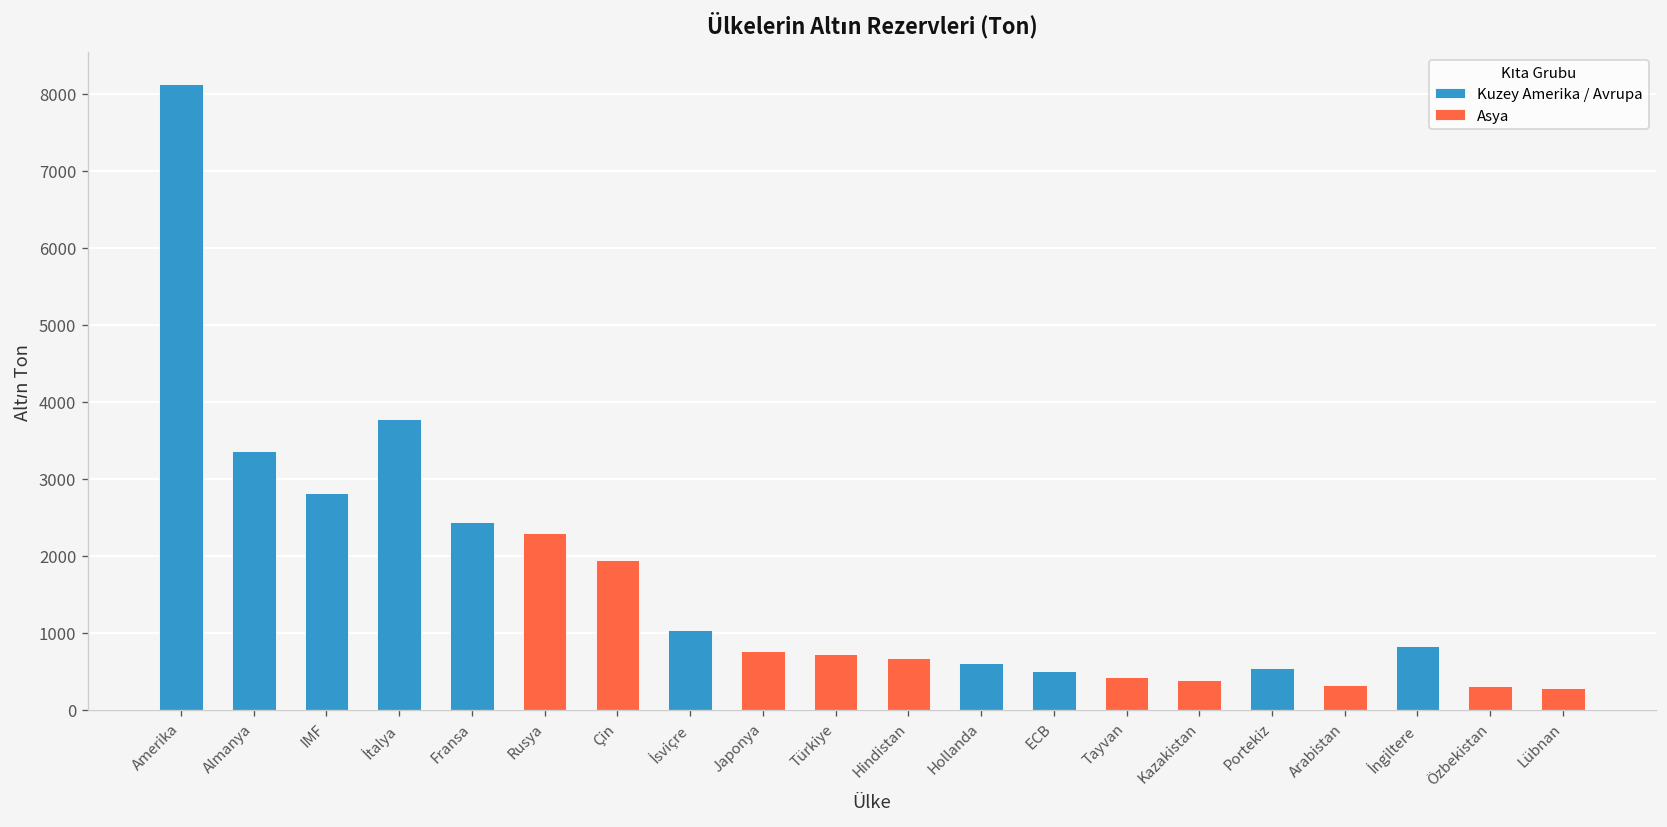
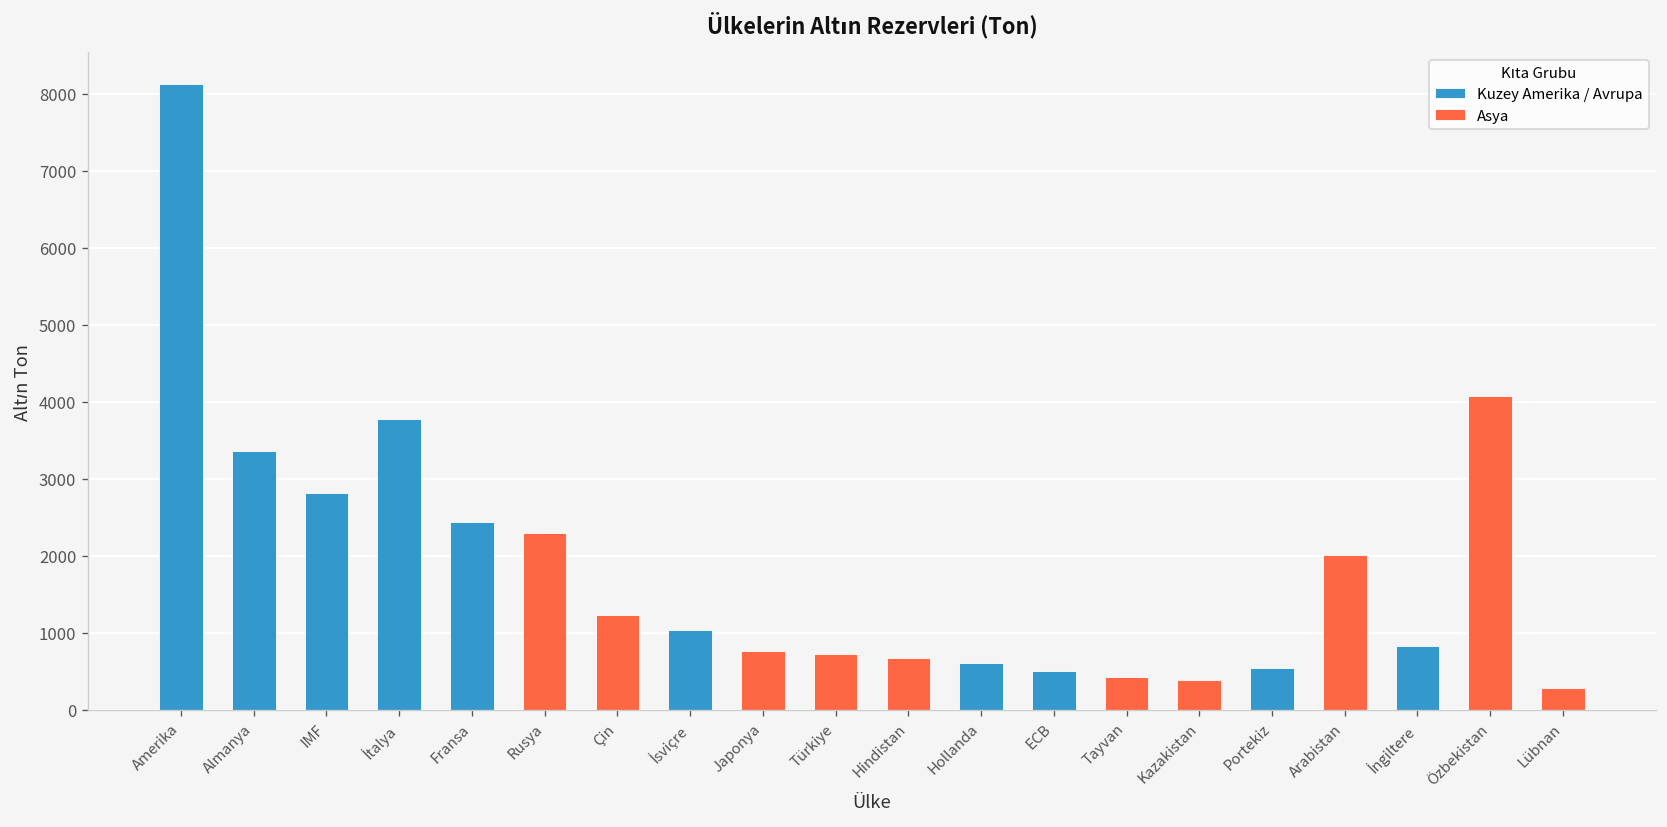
Çin: 1900 -> 1200
Arabistan: 300 -> 2000
Özbekistan: 300 -> 4100
